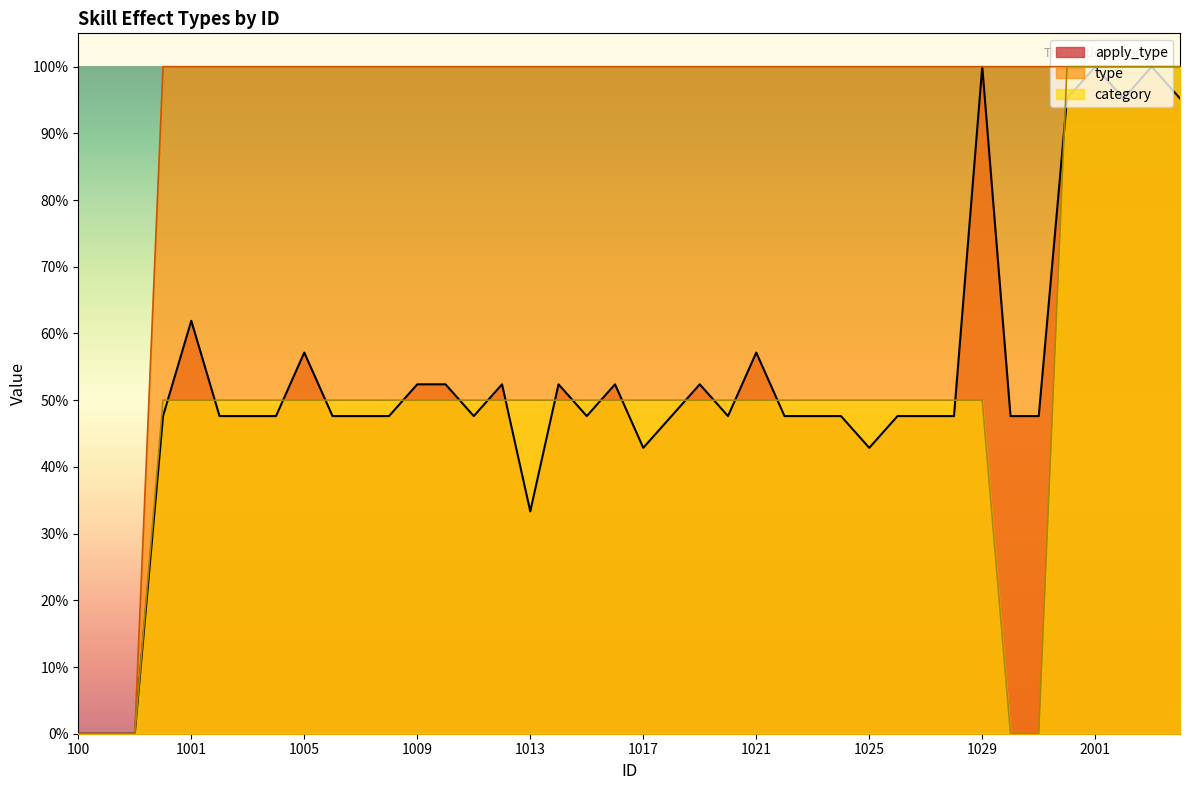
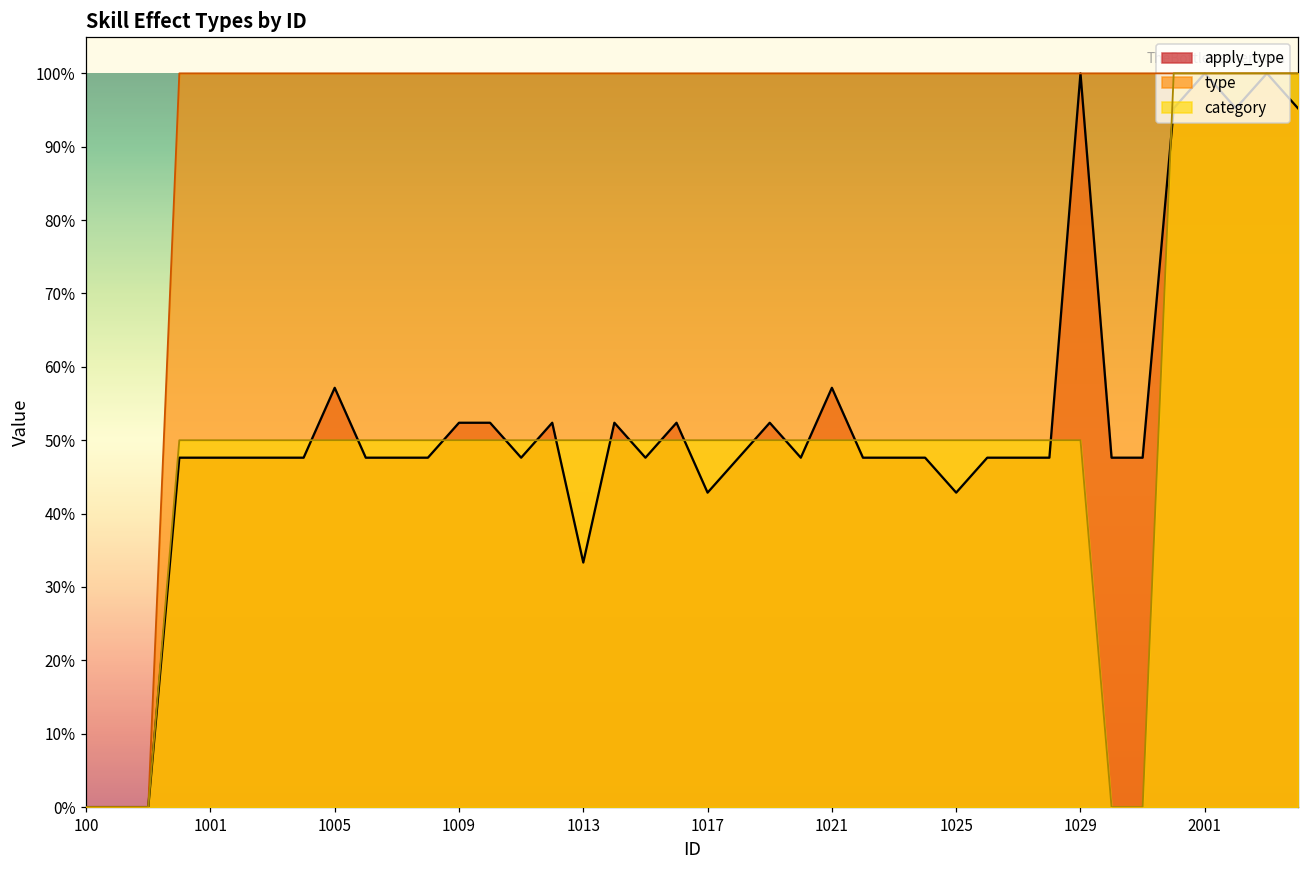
apply_type, 1001: 62% -> 48%
